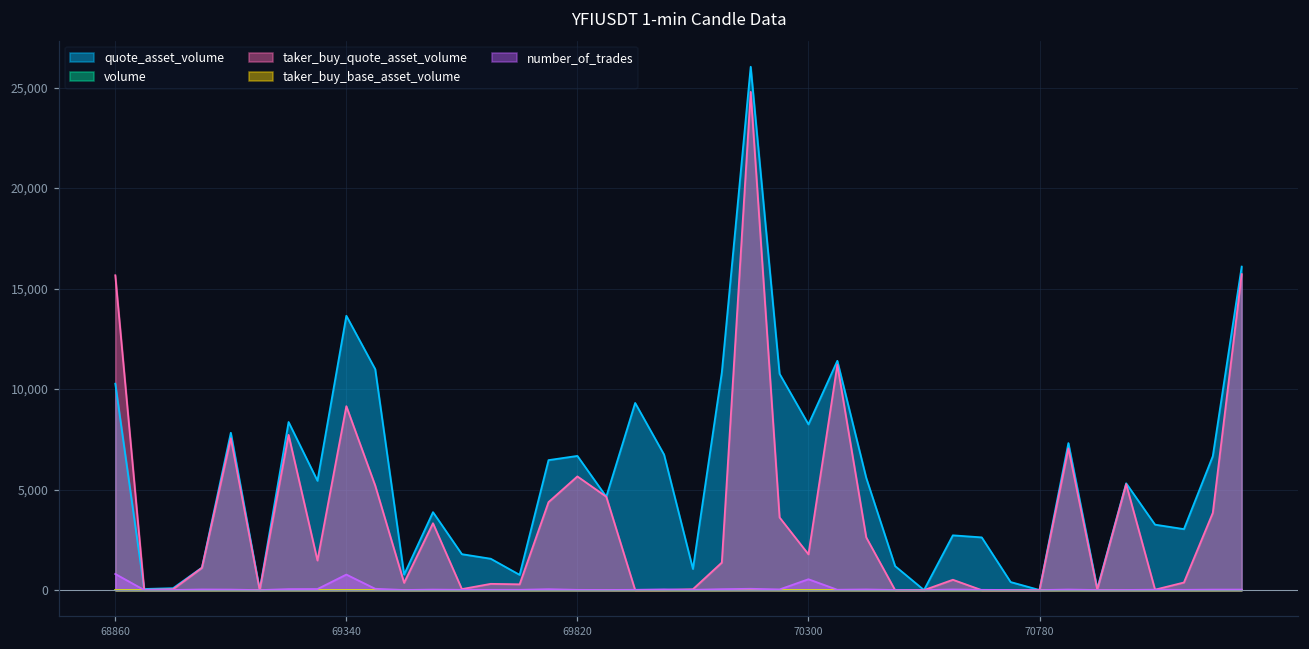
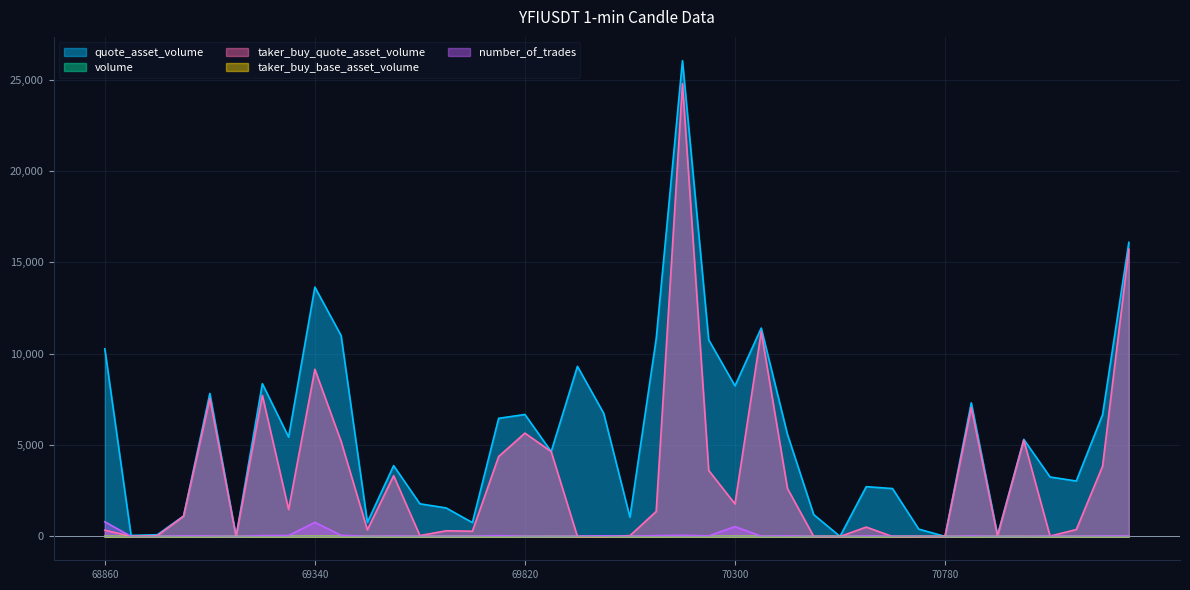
taker_buy_quote_asset_volume, 68860: 15,700 -> 300
